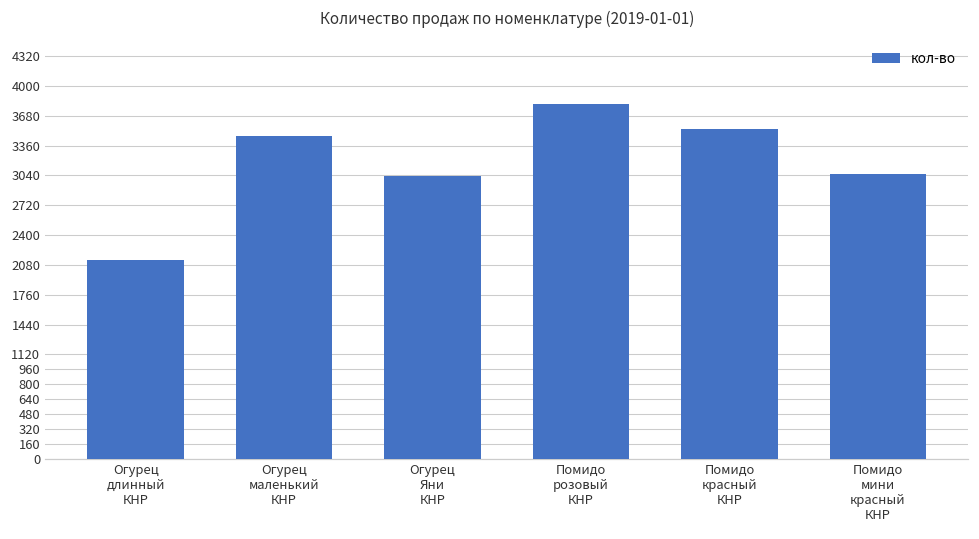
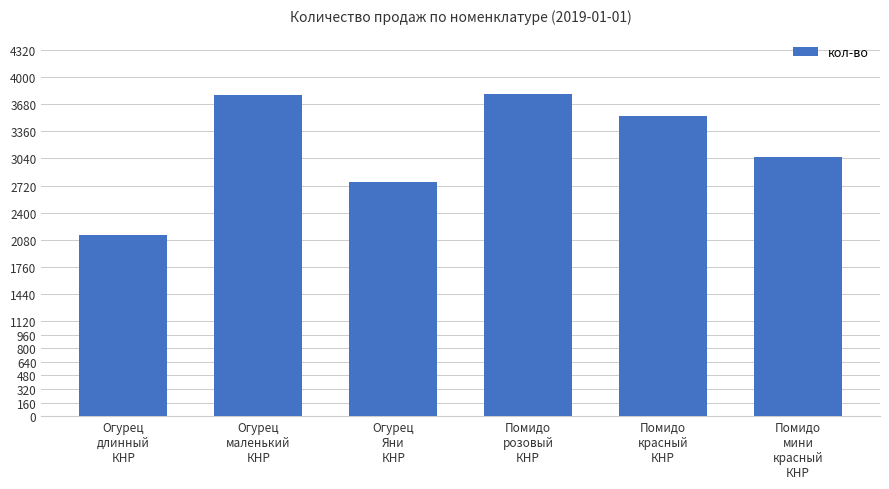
Огурец маленький КНР: 3500 -> 3800
Огурец Яни КНР: 3000 -> 2800
